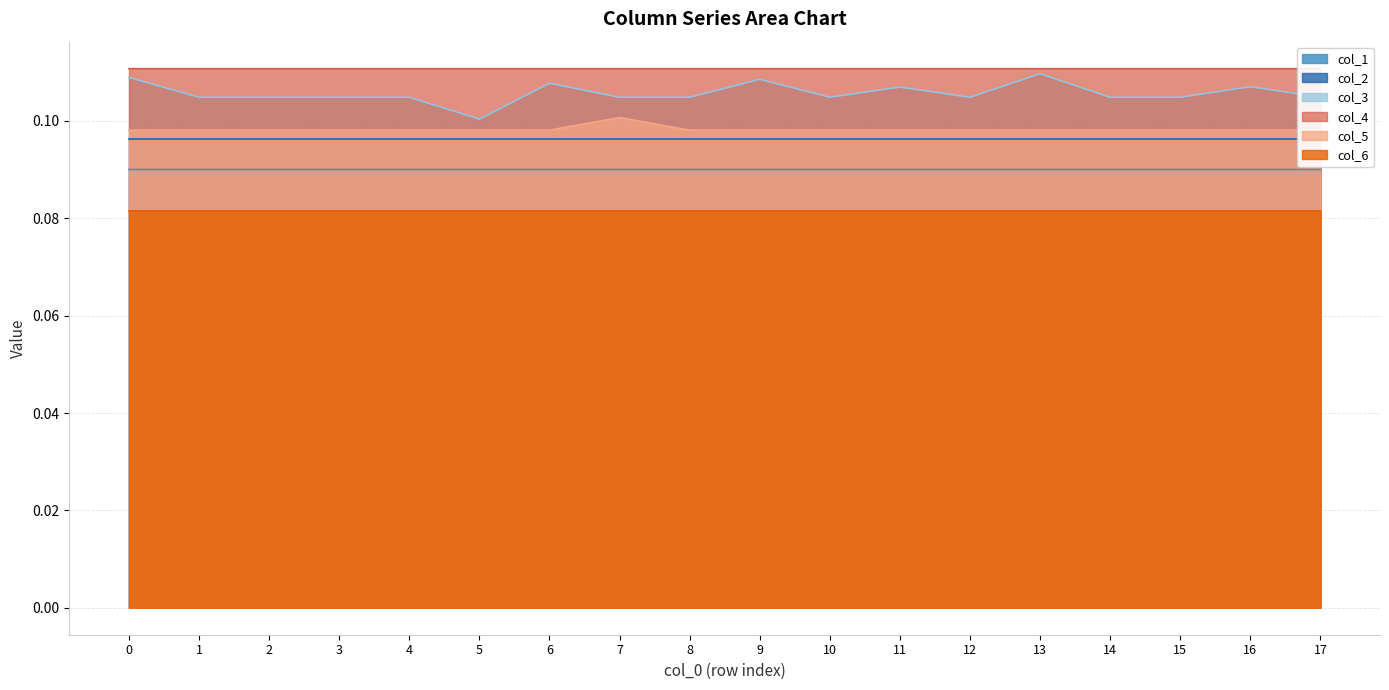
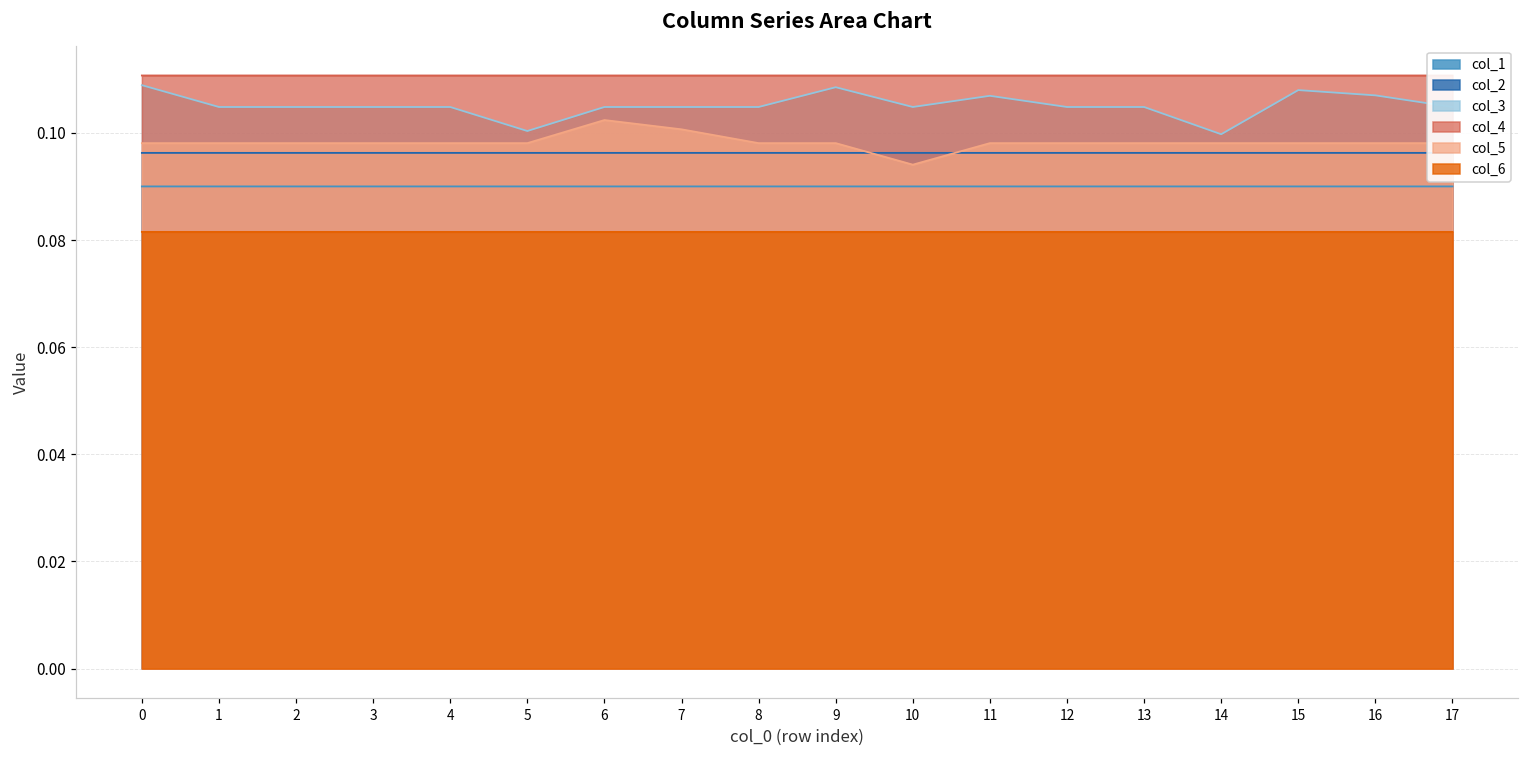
col_3, 6: 0.108 -> 0.105
col_5, 6: 0.098 -> 0.102
col_5, 10: 0.098 -> 0.094
col_3, 13: 0.110 -> 0.105
col_3, 14: 0.105 -> 0.100
col_3, 15: 0.105 -> 0.108
